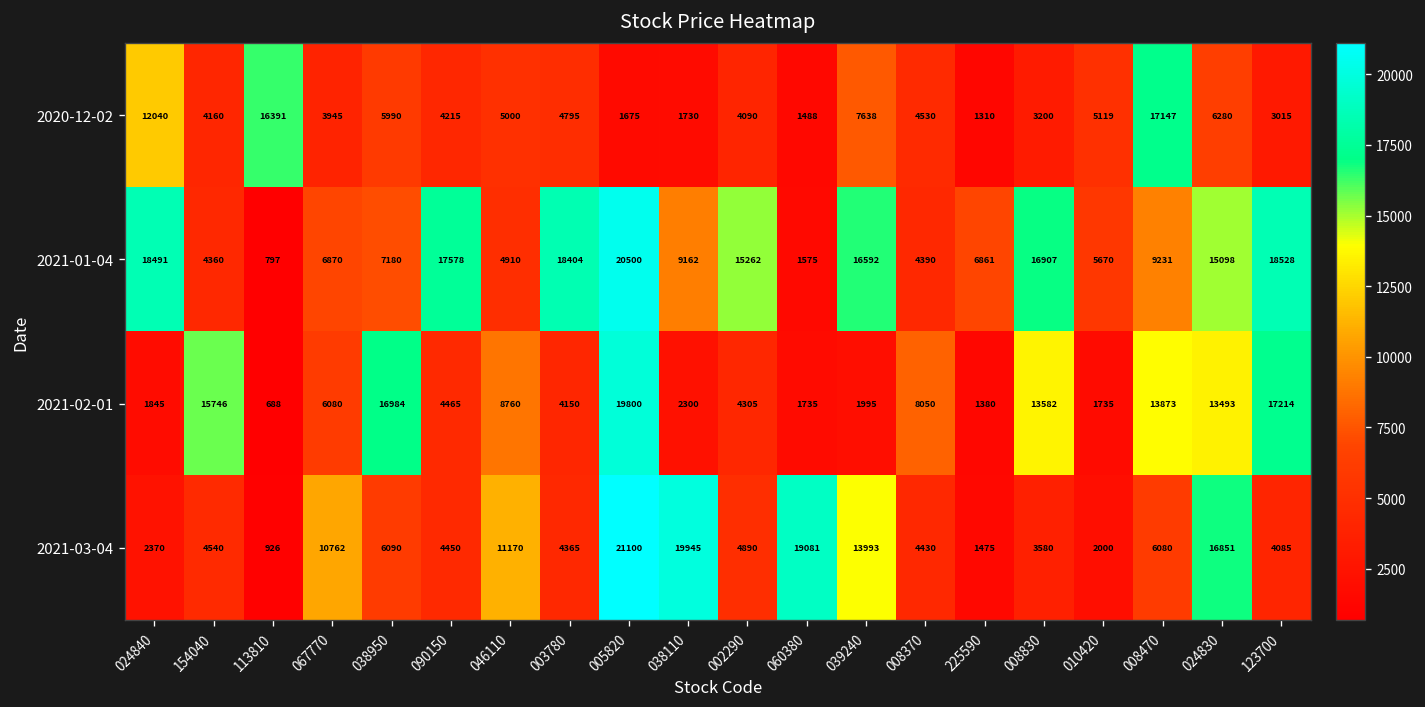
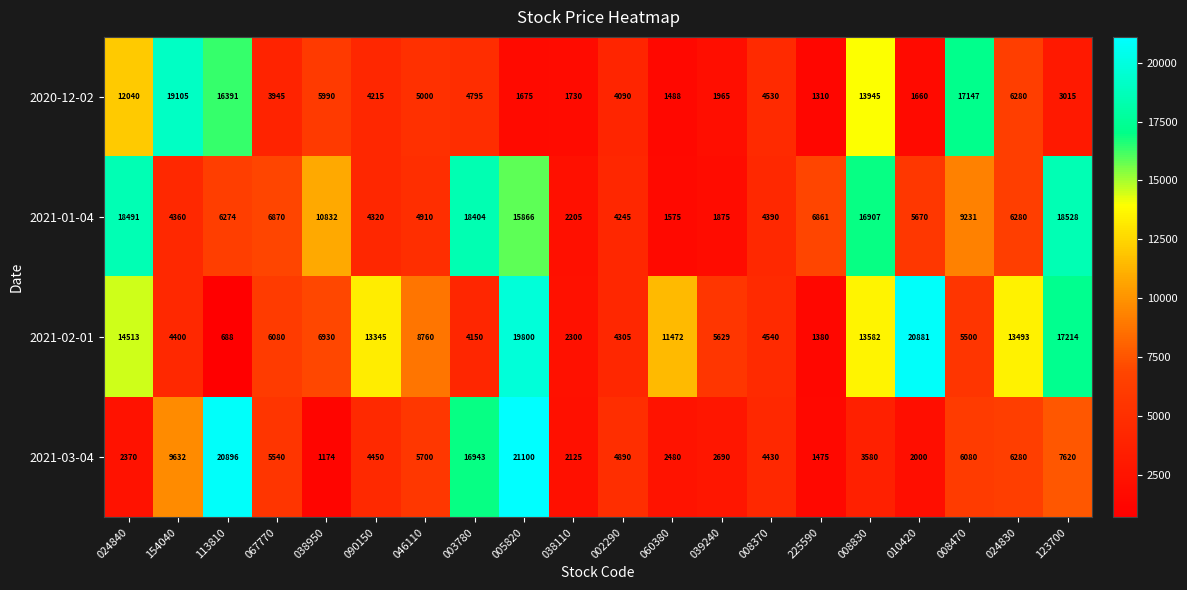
2020-12-02, 154040: 4160 -> 19105
2020-12-02, 039240: 7638 -> 1965
2020-12-02, 008830: 3200 -> 13945
2020-12-02, 010420: 5119 -> 1660
2021-01-04, 113810: 797 -> 6274
2021-01-04, 038950: 7180 -> 10832
2021-01-04, 090150: 17578 -> 4320
2021-01-04, 005820: 20500 -> 15866
2021-01-04, 038110: 9162 -> 2205
2021-01-04, 002290: 15262 -> 4245
2021-01-04, 039240: 16592 -> 1875
2021-01-04, 024830: 15098 -> 6280
2021-02-01, 024840: 1845 -> 14513
2021-02-01, 154040: 15746 -> 4400
2021-02-01, 038950: 16984 -> 6930
2021-02-01, 090150: 4465 -> 13345
2021-02-01, 060380: 1735 -> 11472
2021-02-01, 039240: 1995 -> 5629
2021-02-01, 008370: 8050 -> 4540
2021-02-01, 010420: 1735 -> 20881
2021-02-01, 008470: 13873 -> 5500
2021-03-04, 154040: 4540 -> 9632
2021-03-04, 113810: 926 -> 20896
2021-03-04, 067770: 10762 -> 5540
2021-03-04, 038950: 6090 -> 1174
2021-03-04, 046110: 11170 -> 5700
2021-03-04, 003780: 4365 -> 16943
2021-03-04, 038110: 19945 -> 2125
2021-03-04, 060380: 19081 -> 2480
2021-03-04, 039240: 13993 -> 2690
2021-03-04, 024830: 16851 -> 6280
2021-03-04, 123700: 4085 -> 7620
